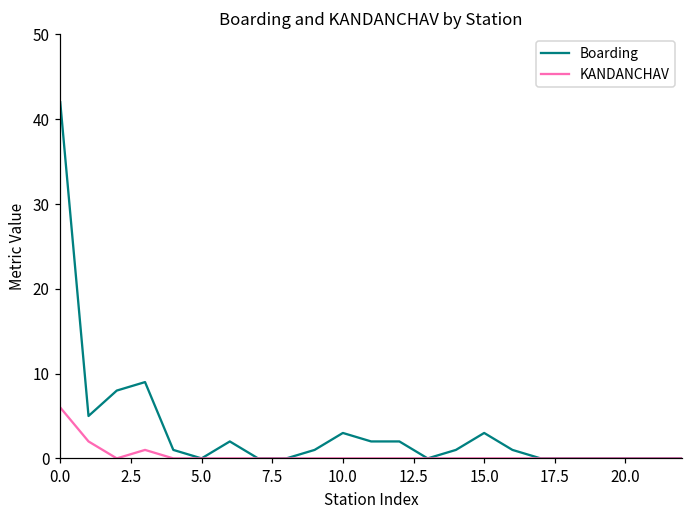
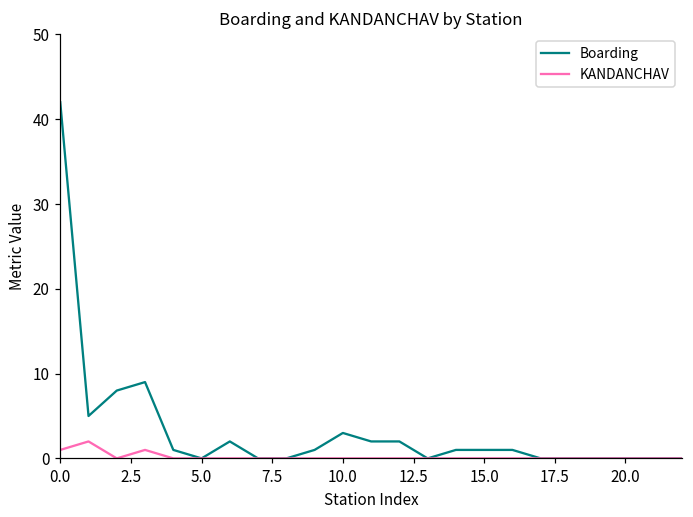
KANDANCHAV, 0.0: 6 -> 1
Boarding, 15.0: 3 -> 1
